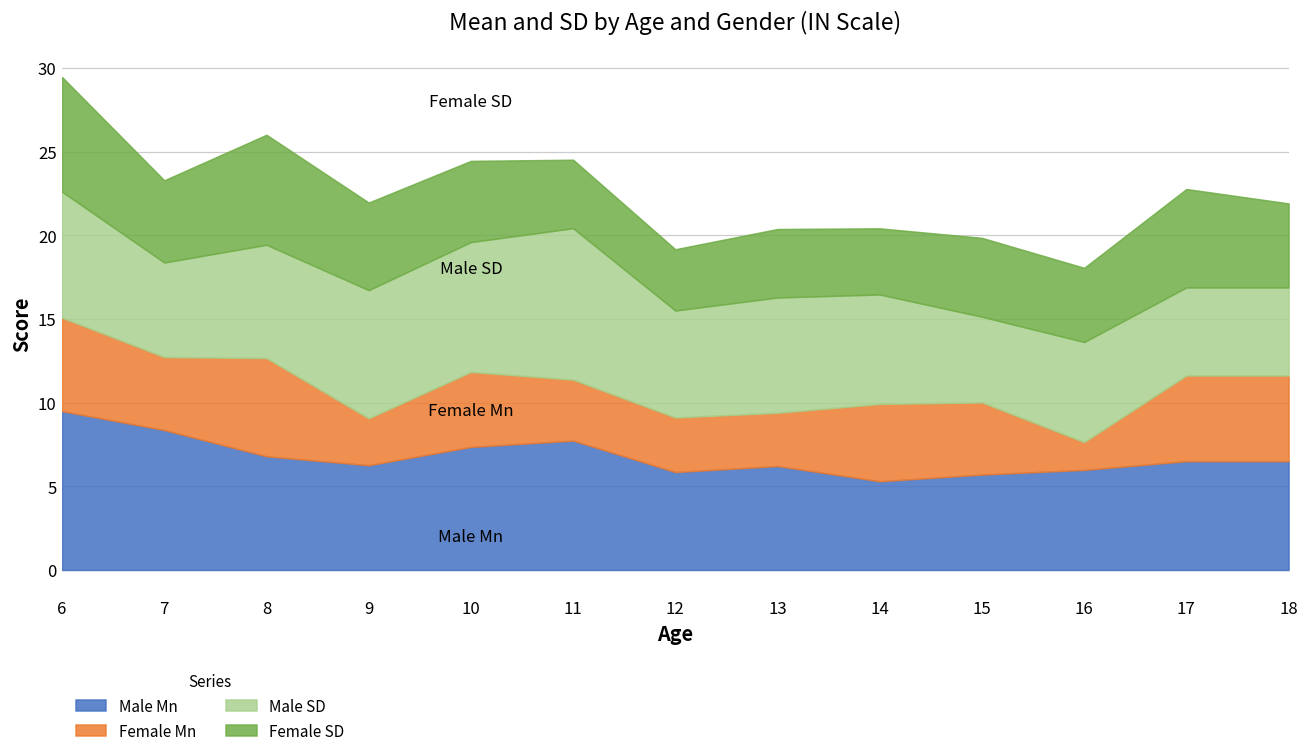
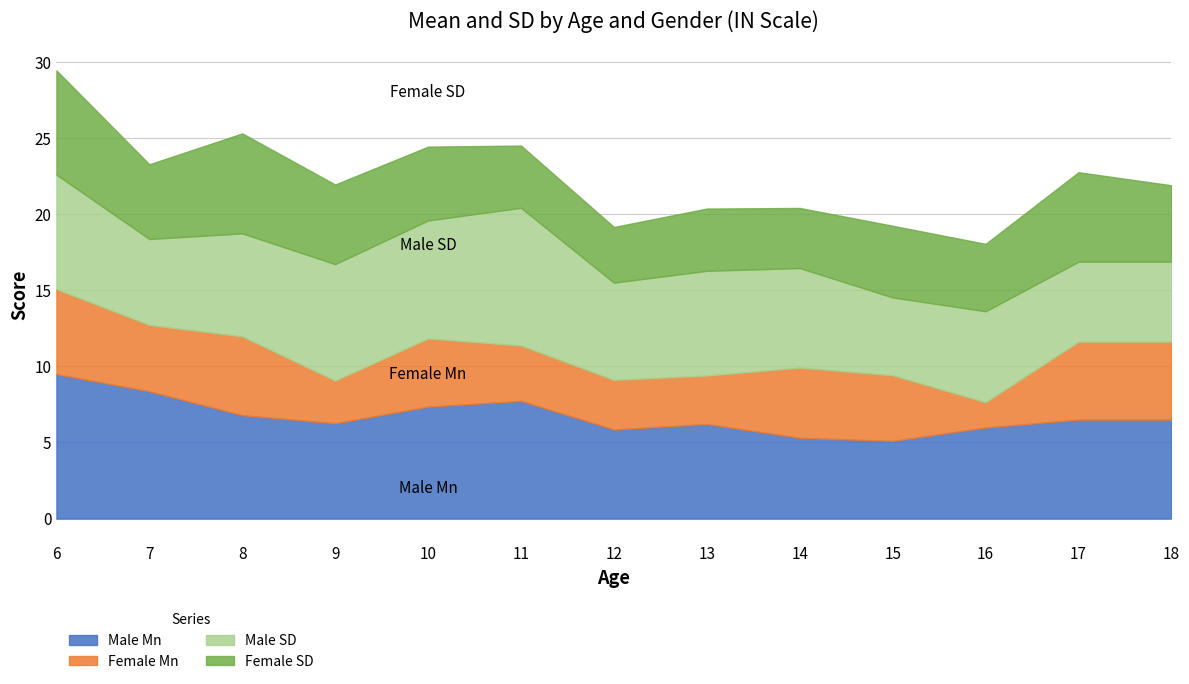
Female Mn, 8: 5.9 -> 5.2
Male Mn, 15: 5.7 -> 5.1
